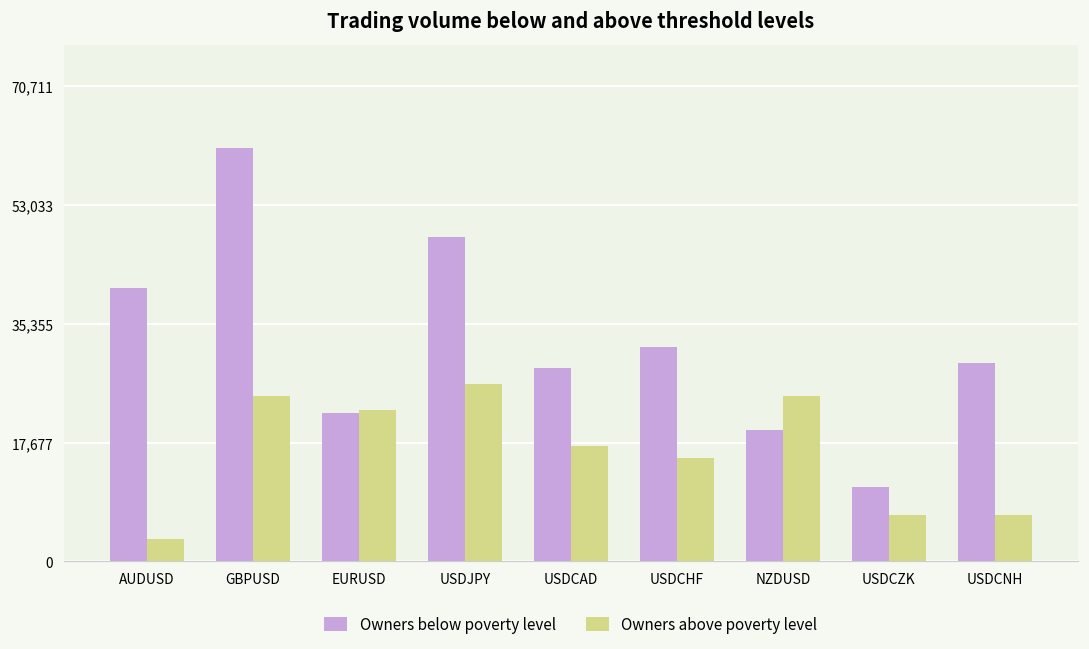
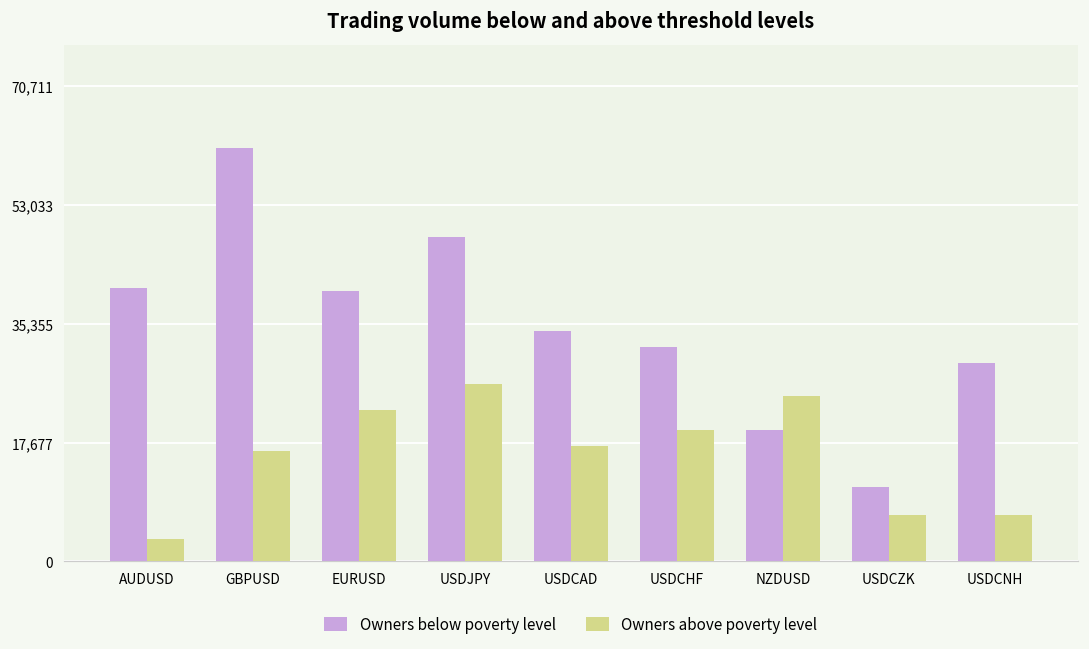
Owners above poverty level, GBPUSD: 25,000 -> 16,000
Owners below poverty level, EURUSD: 22,000 -> 40,000
Owners below poverty level, USDCAD: 29,000 -> 34,000
Owners above poverty level, USDCHF: 15,000 -> 20,000
